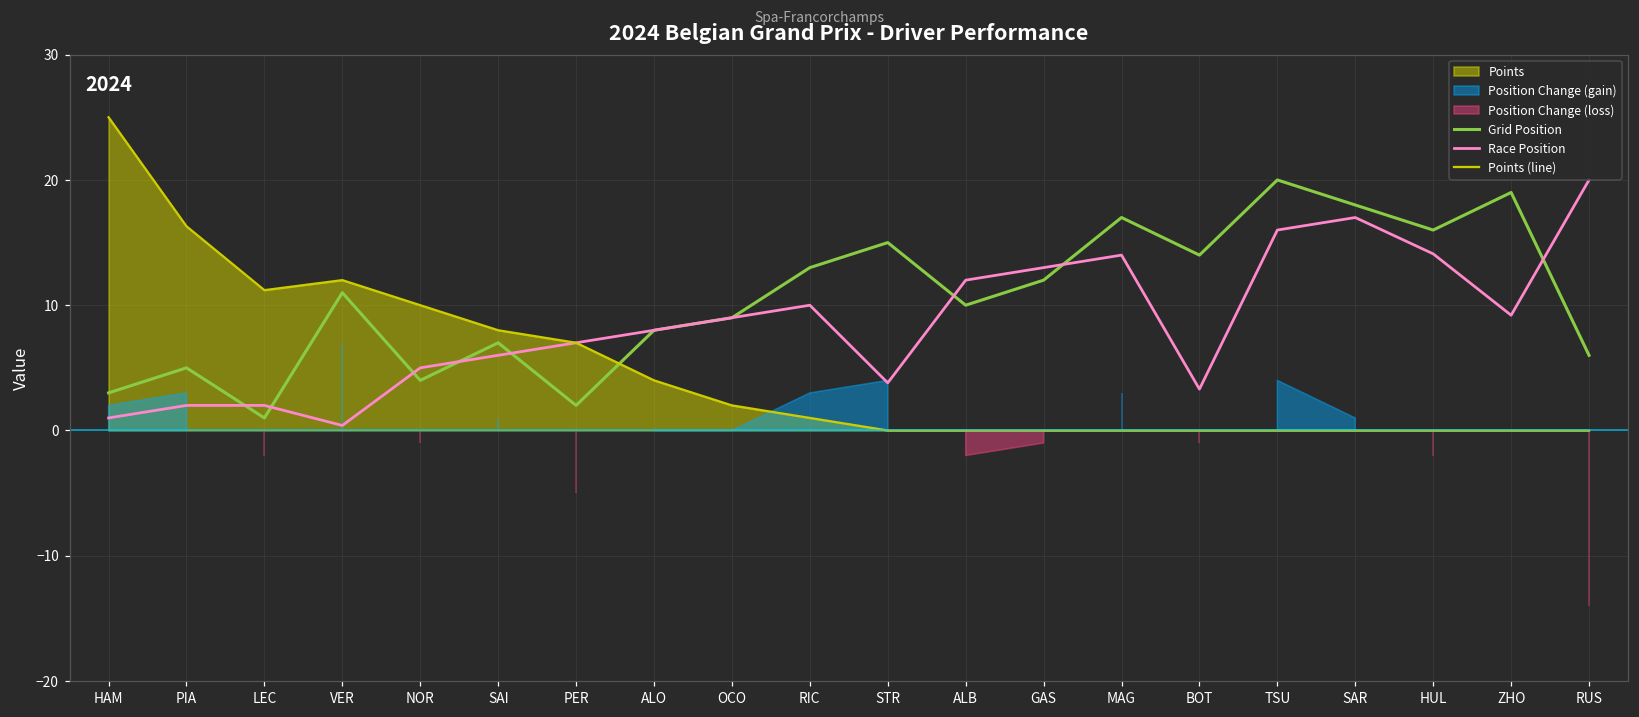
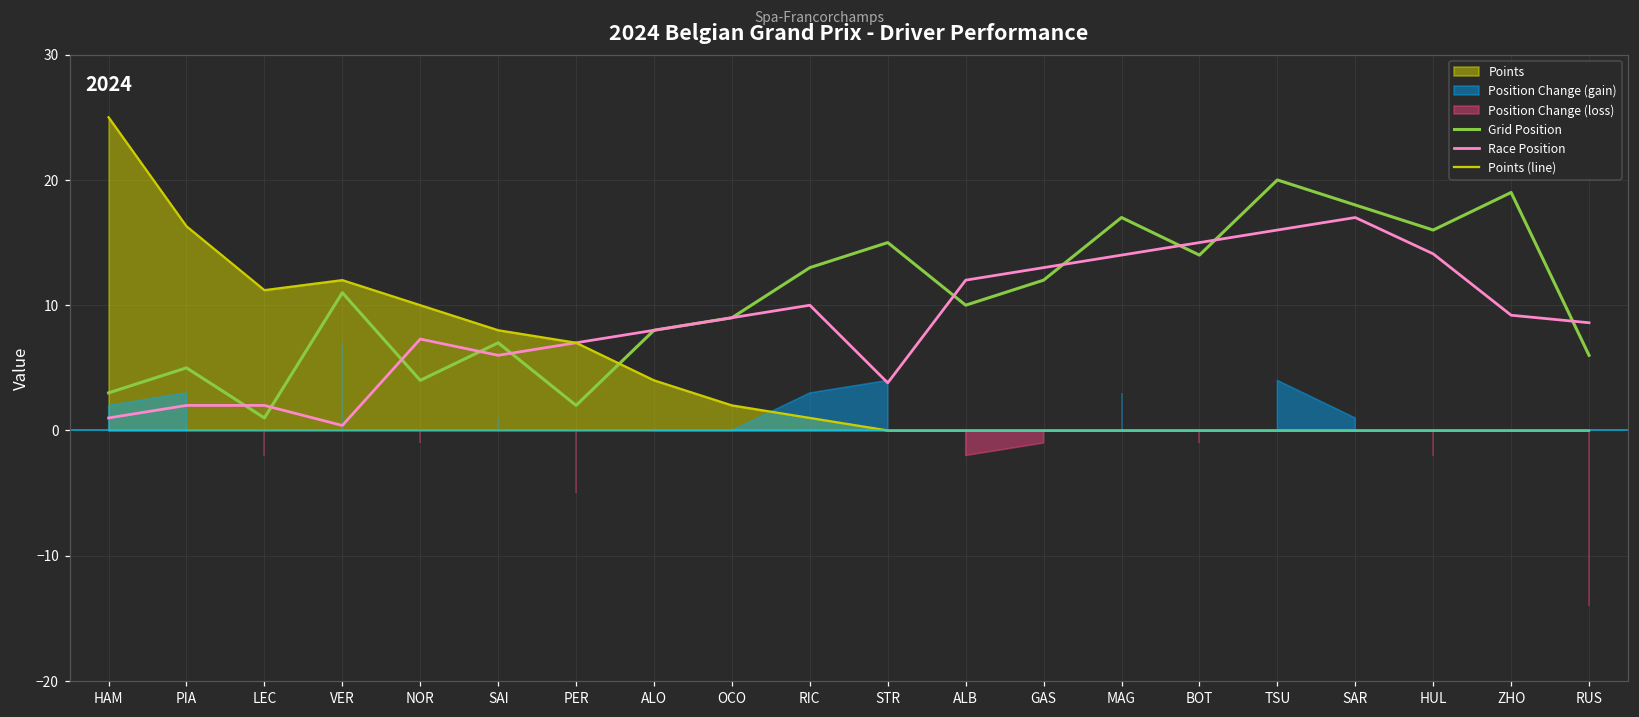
Race Position, NOR: 5.0 -> 7.3
Race Position, BOT: 3.3 -> 15.0
Race Position, RUS: 20.0 -> 8.6
